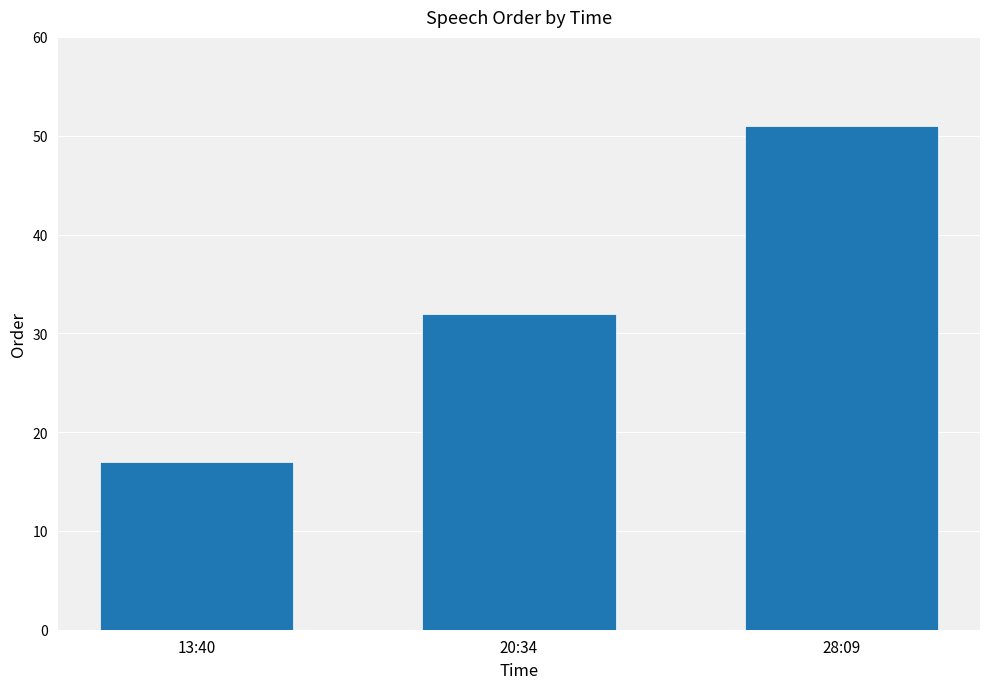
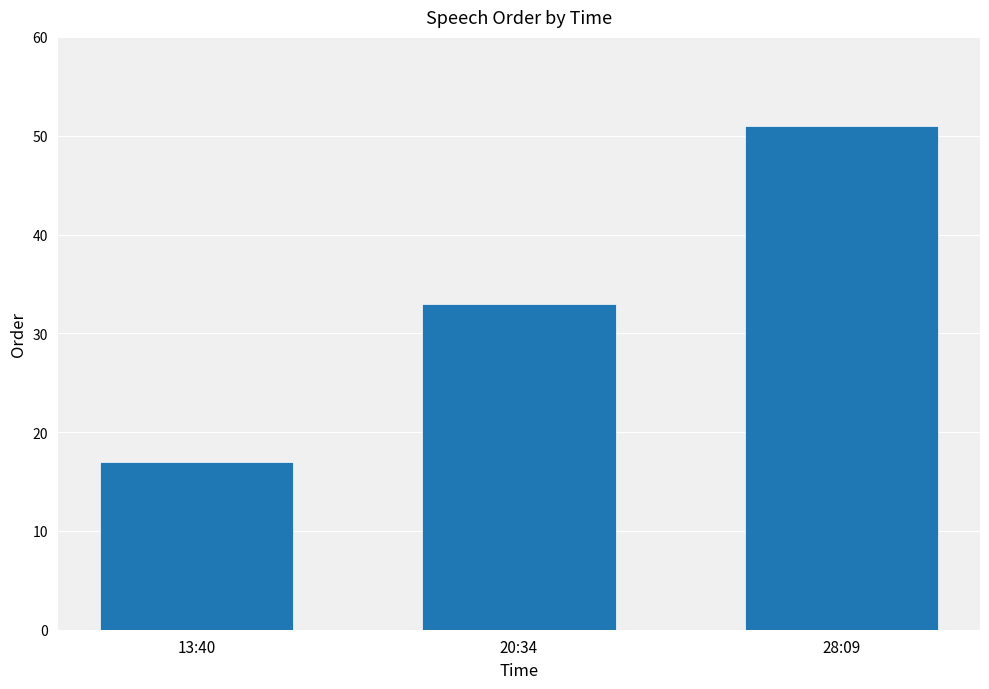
20:34: 32 -> 33
